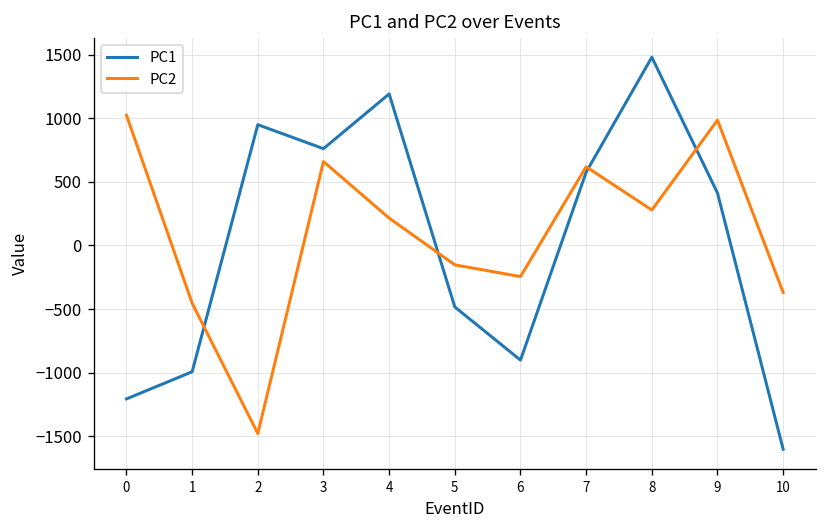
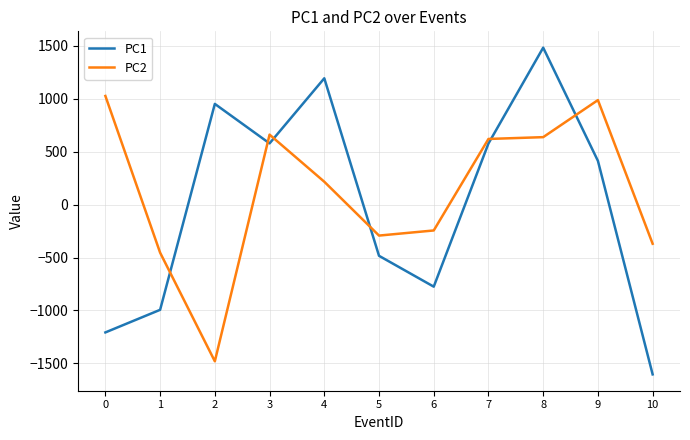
PC1, 3: 760 -> 580
PC2, 5: -150 -> -290
PC1, 6: -900 -> -780
PC2, 8: 280 -> 640
